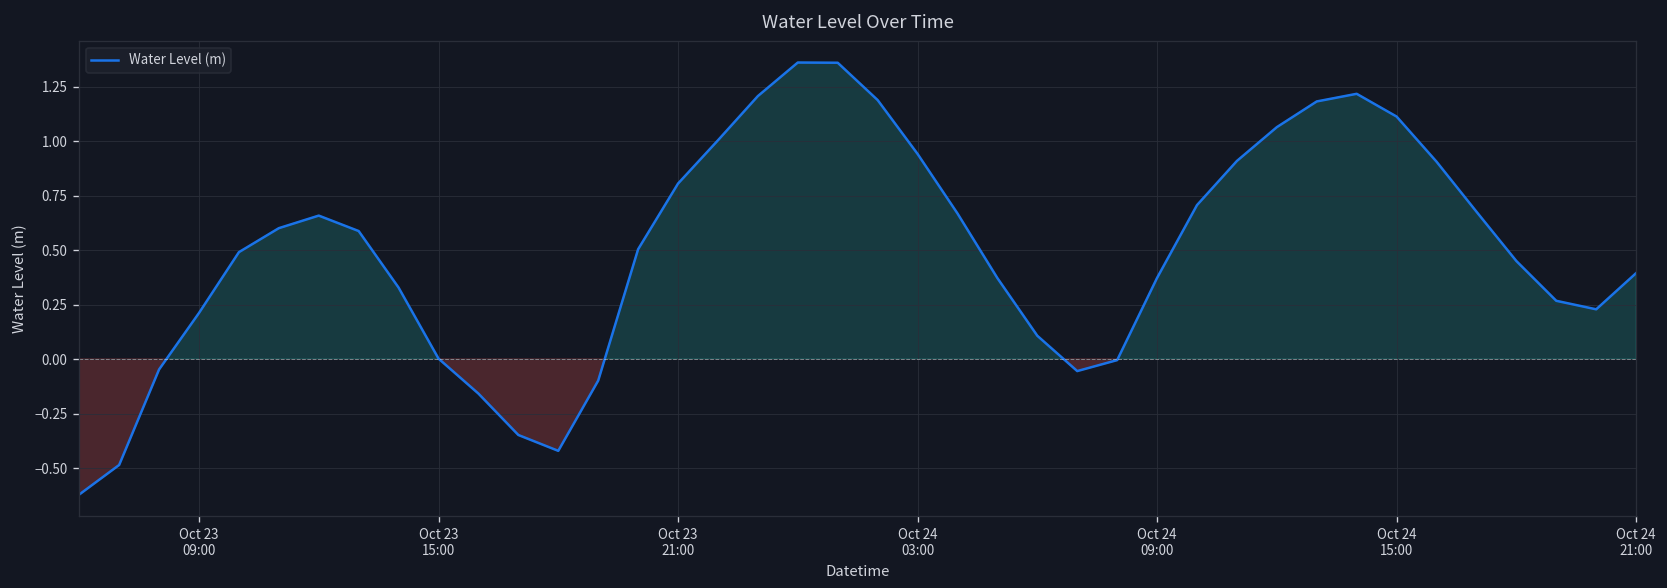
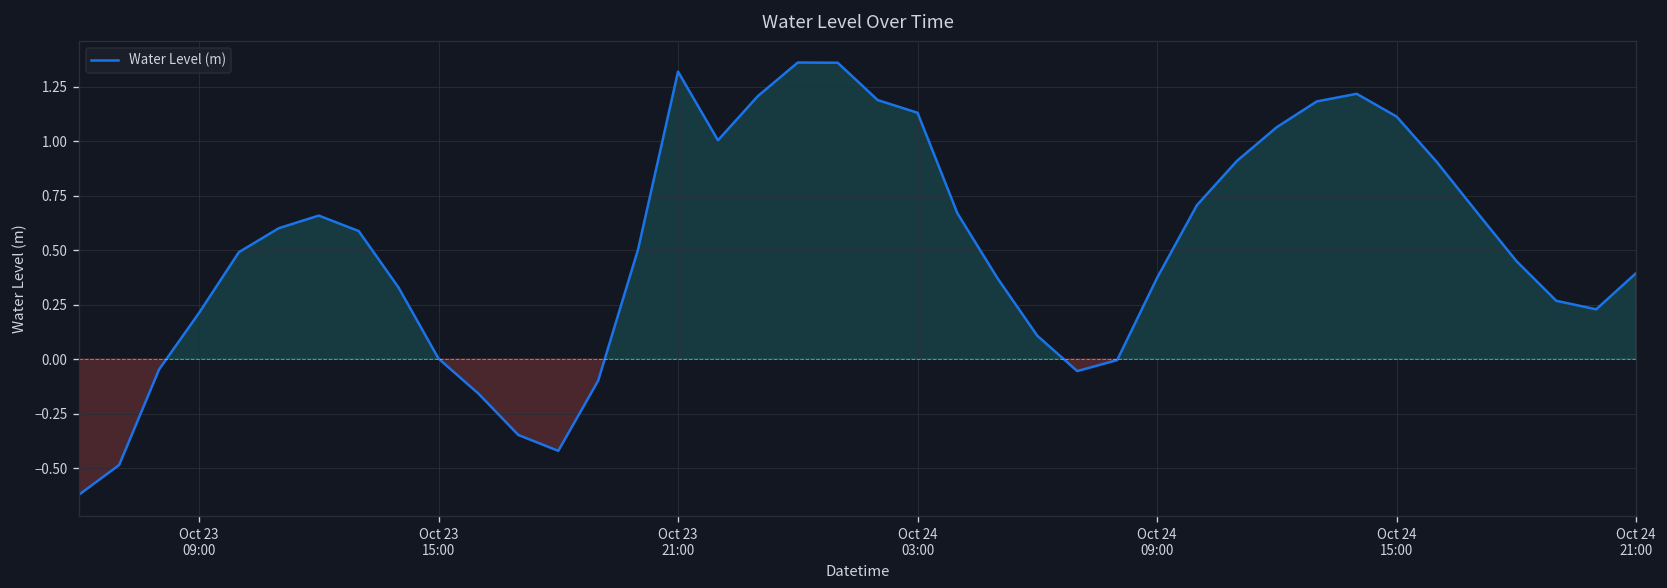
Oct 23 21:00: 0.81 -> 1.32
Oct 24 03:00: 0.94 -> 1.13
